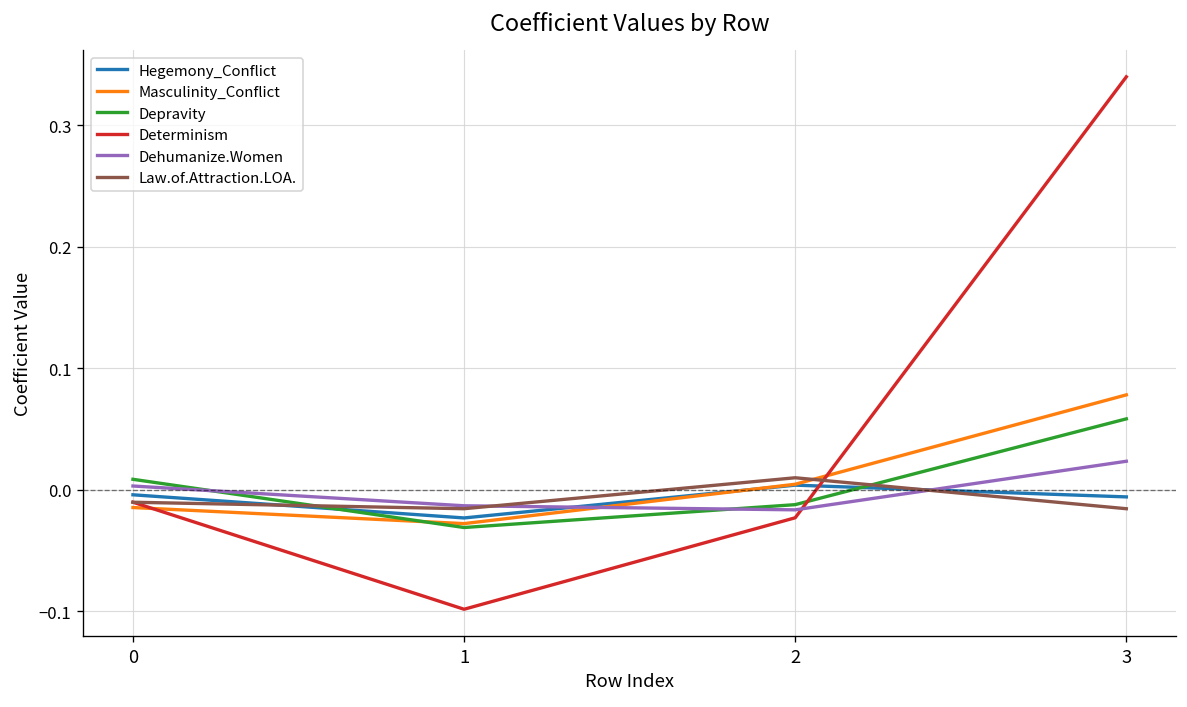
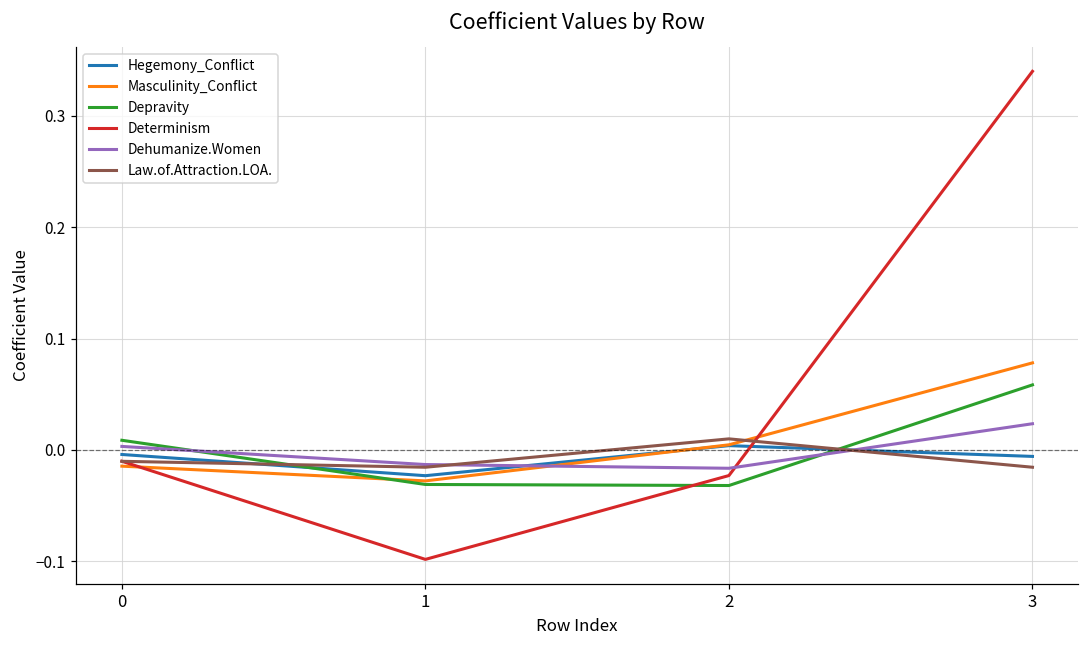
Depravity, 2: -0.012 -> -0.032
